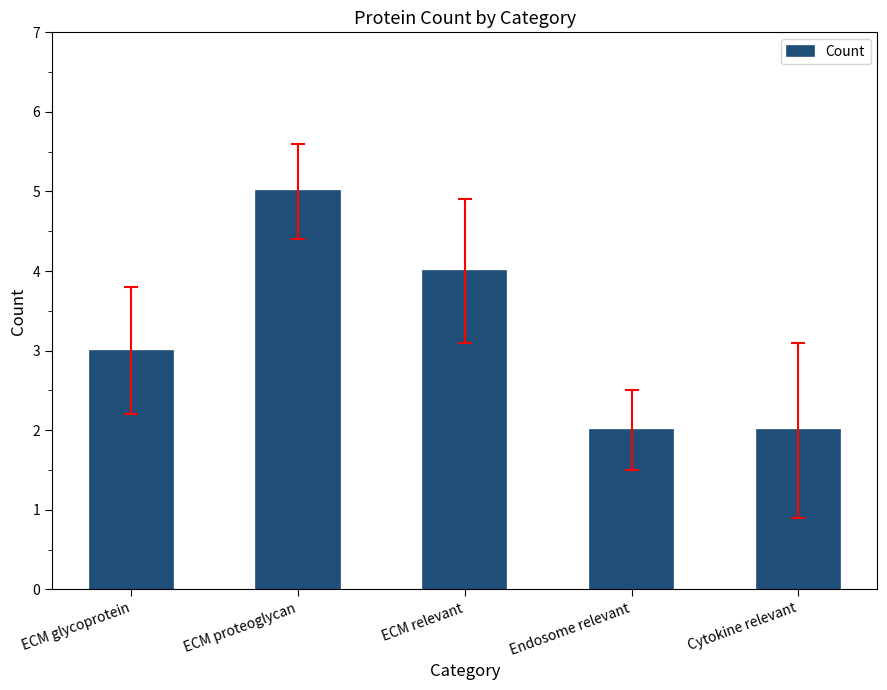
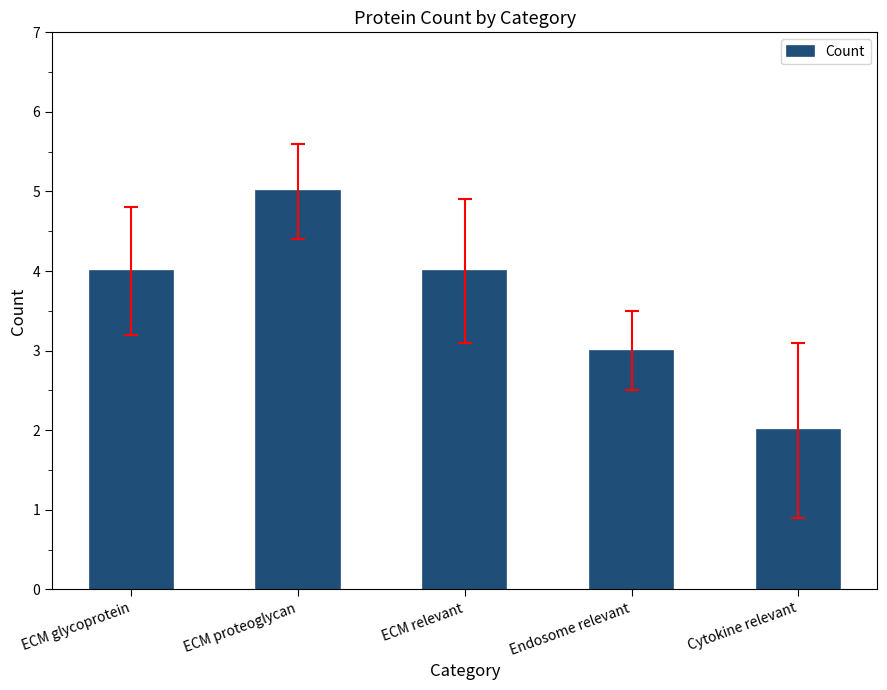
Count, ECM glycoprotein: 3 -> 4
Count, Endosome relevant: 2 -> 3
